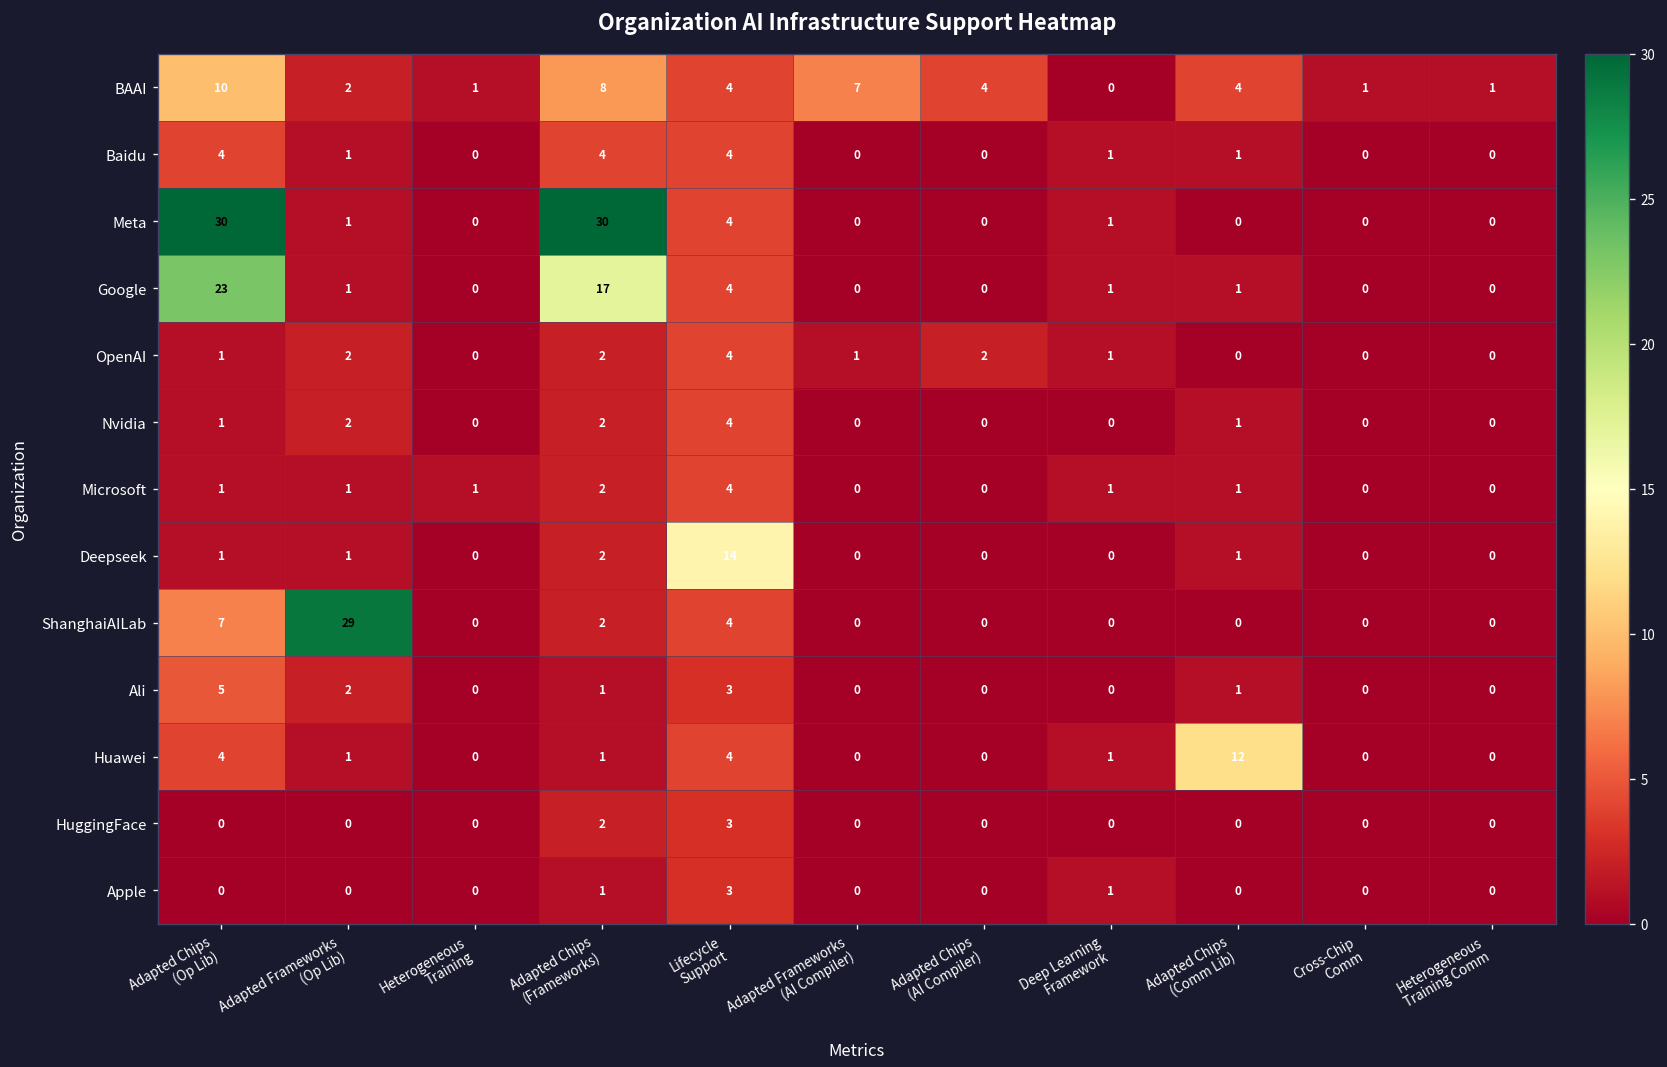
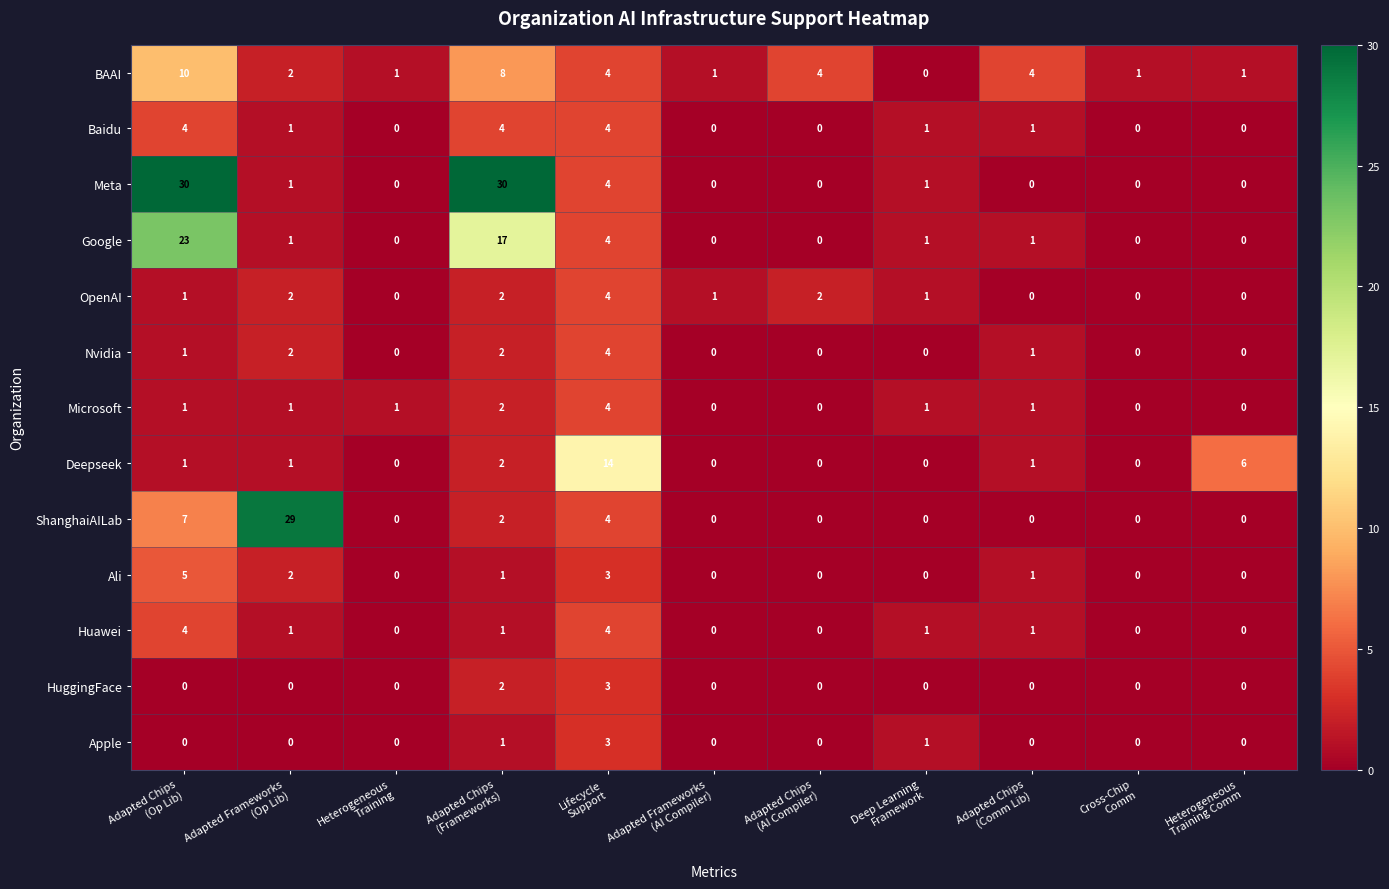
BAAI, Adapted Frameworks (AI Compiler): 7 -> 1
Deepseek, Heterogeneous Training Comm: 0 -> 6
Huawei, Adapted Chips (Comm Lib): 12 -> 1
